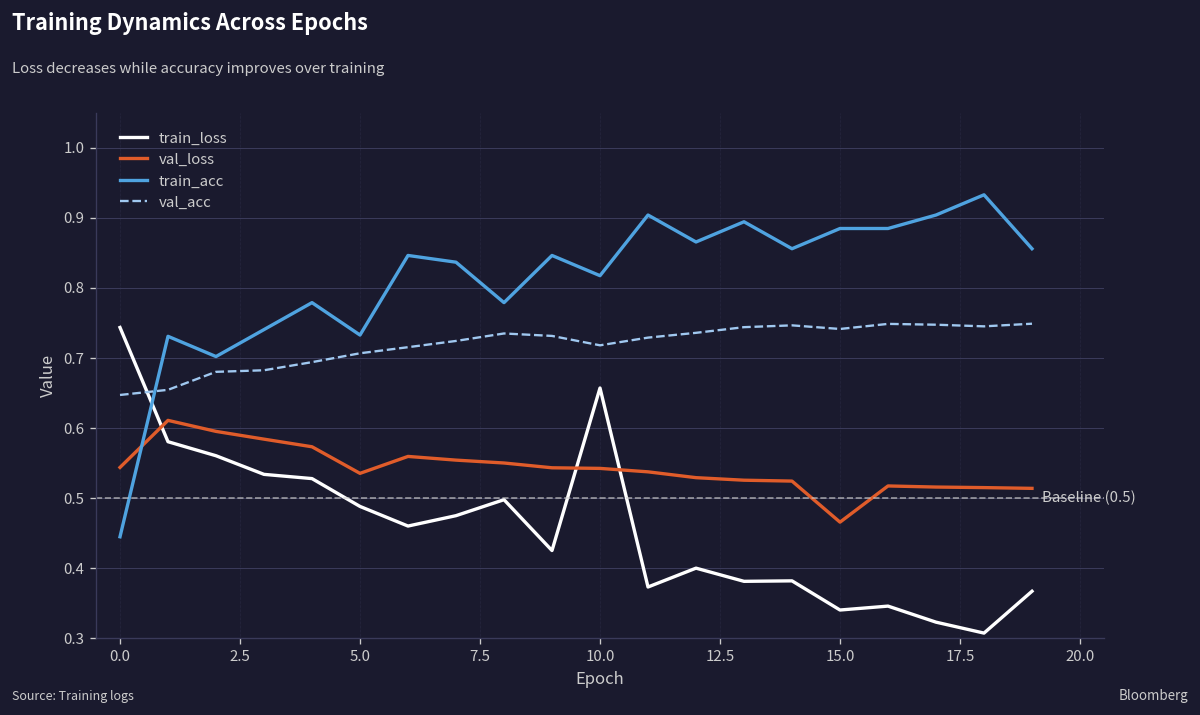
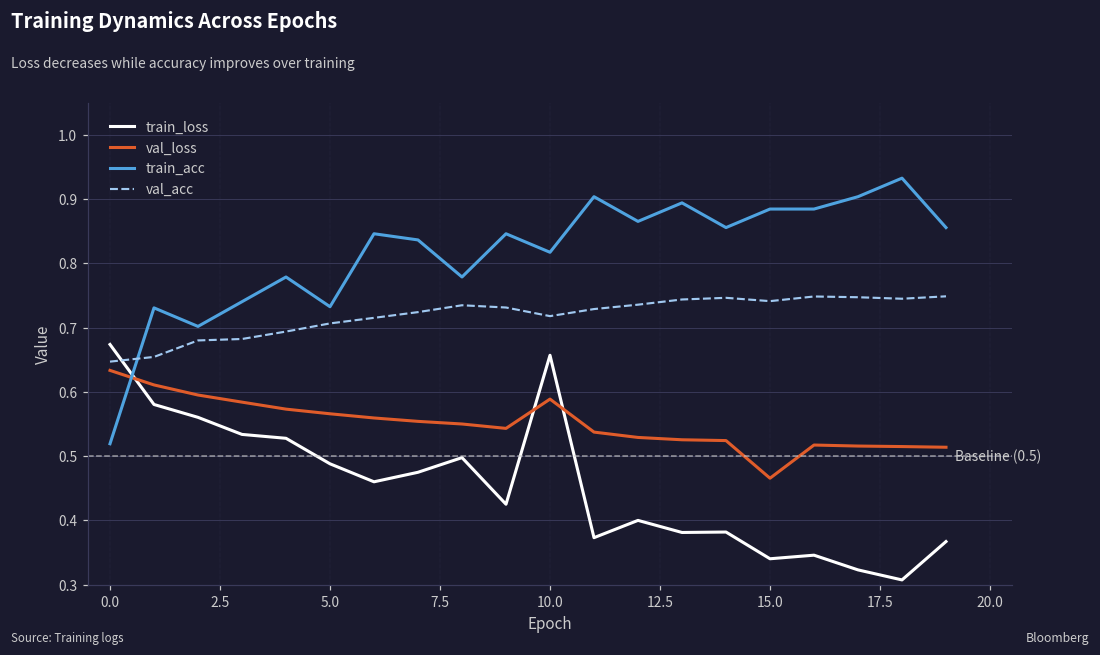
train_loss, 0.0: 0.74 -> 0.67
val_loss, 0.0: 0.54 -> 0.63
train_acc, 0.0: 0.44 -> 0.52
val_loss, 5.0: 0.54 -> 0.57
val_loss, 10.0: 0.54 -> 0.59
